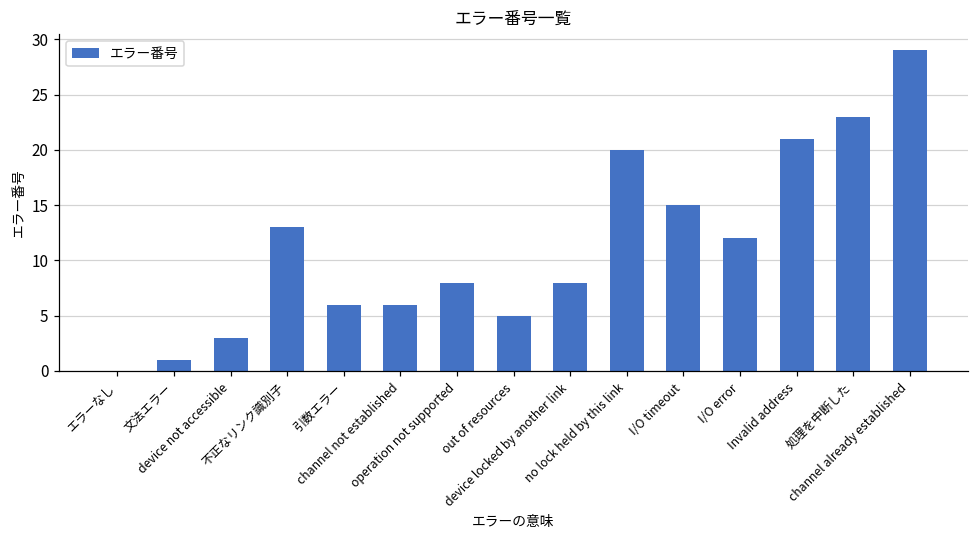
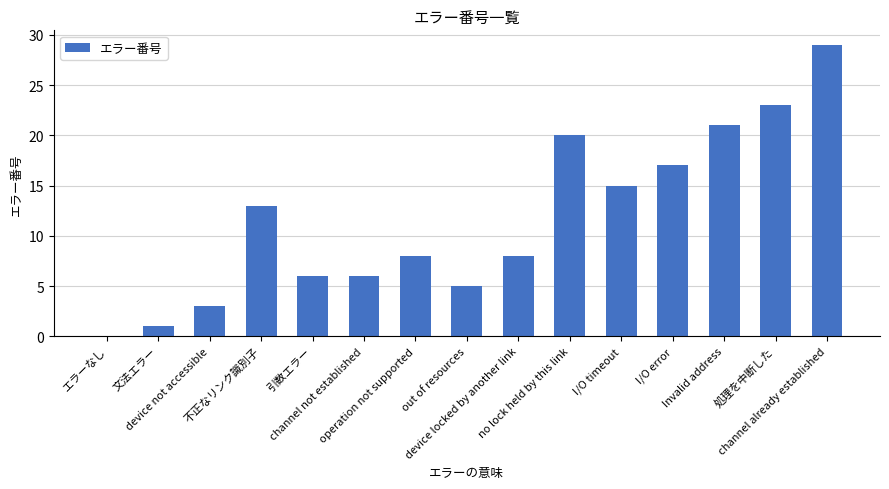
I/O error: 12 -> 17
